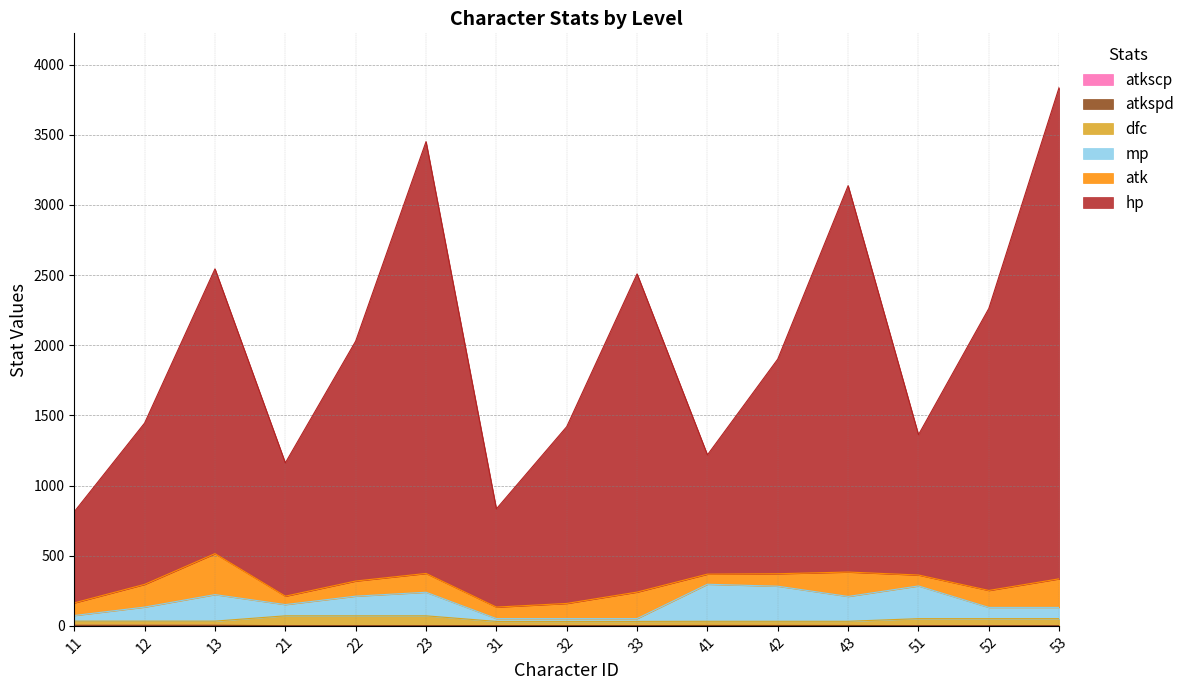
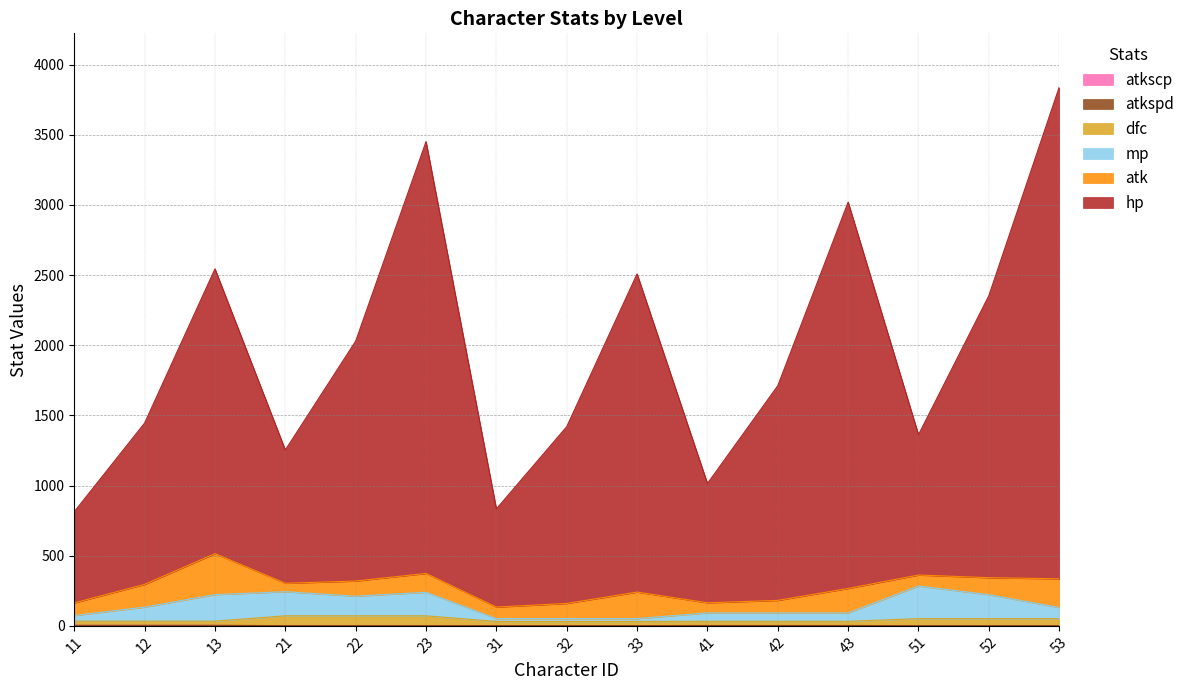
mp, 21: 80 -> 170
mp, 41: 260 -> 60
mp, 42: 250 -> 60
mp, 43: 180 -> 60
mp, 52: 80 -> 170
